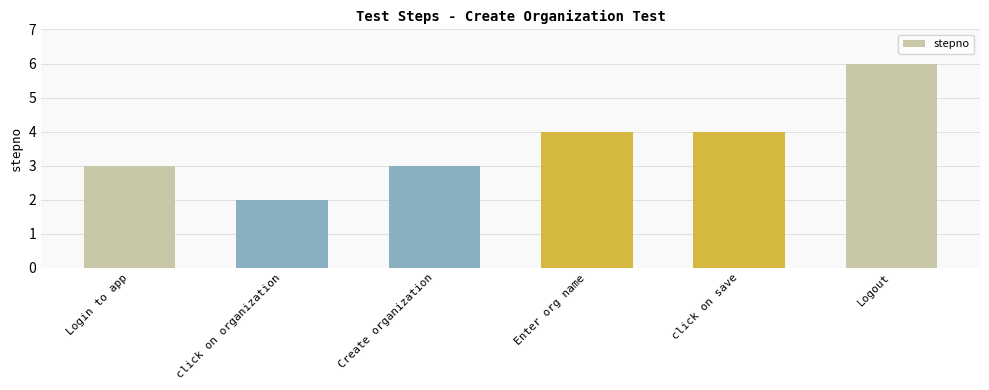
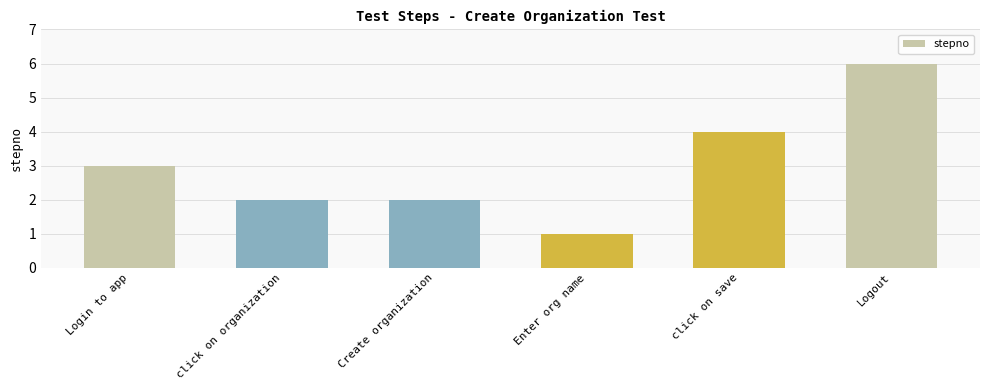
Create organization: 3 -> 2
Enter org name: 4 -> 1
